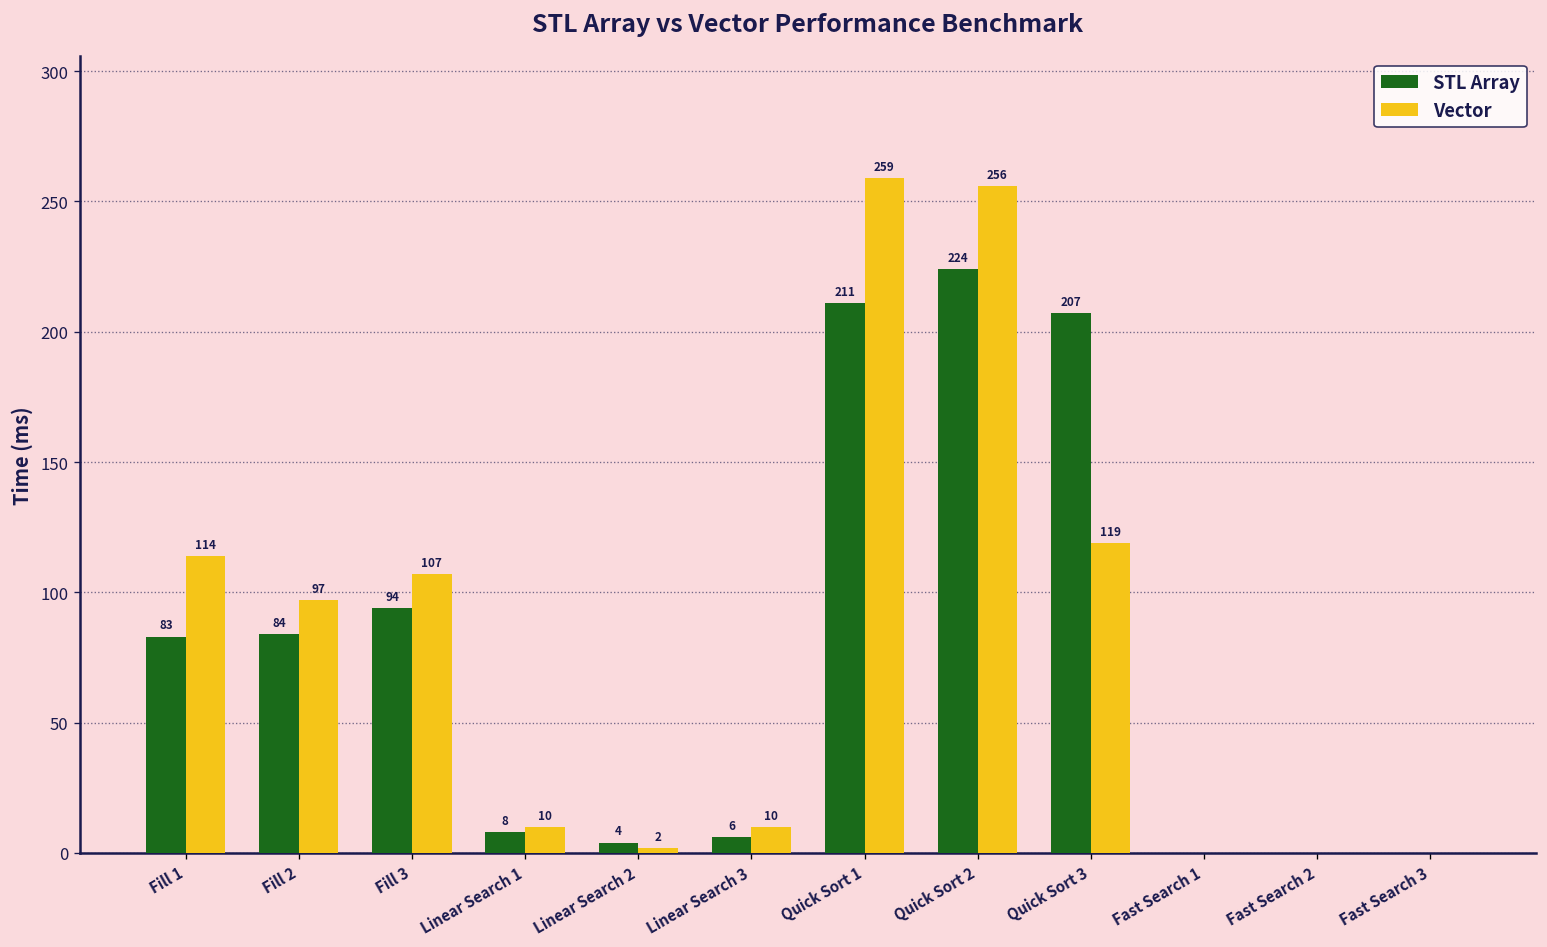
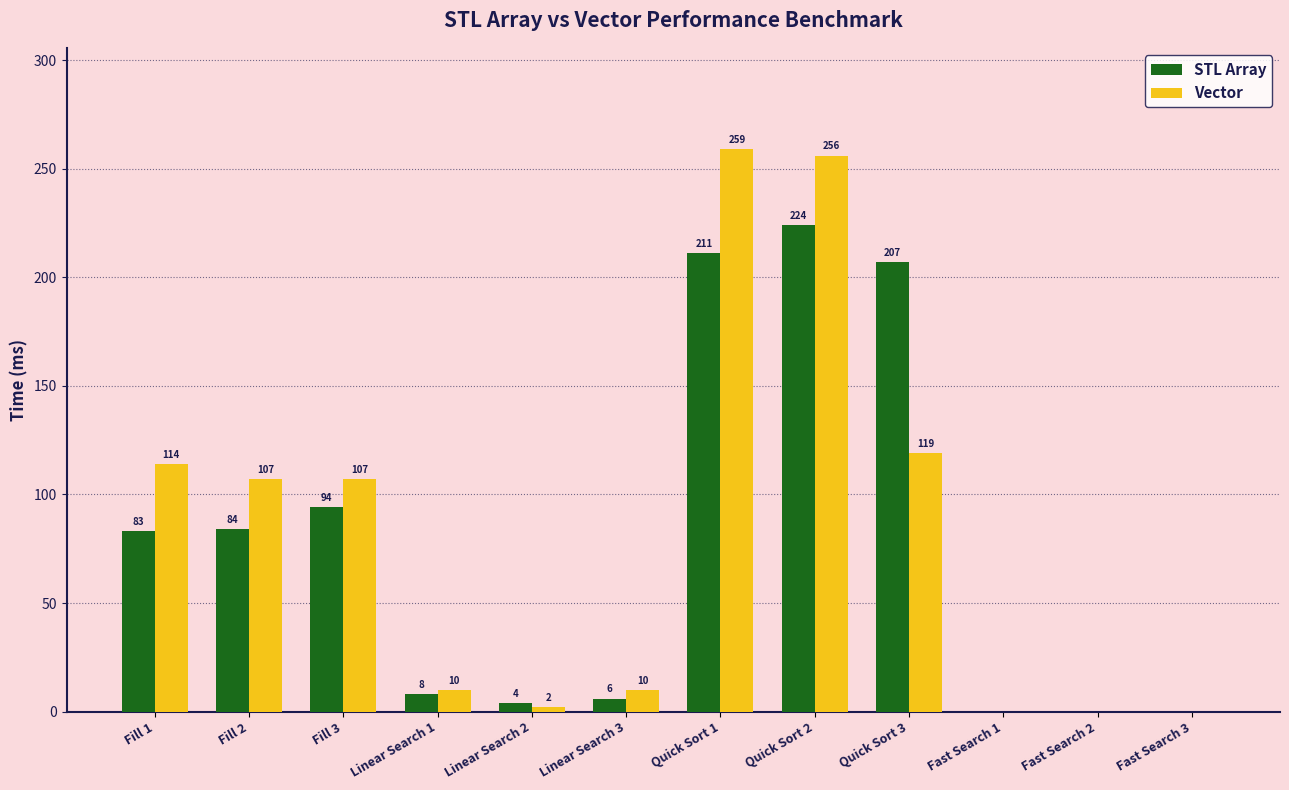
Vector, Fill 2: 97 -> 107
